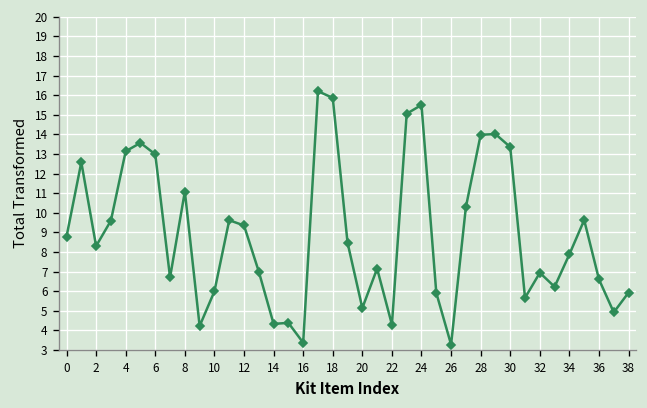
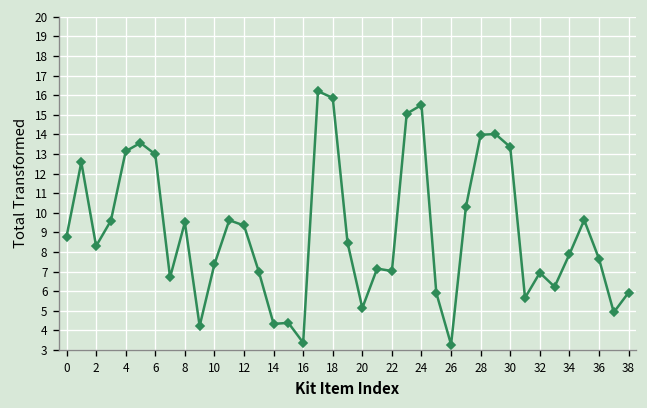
8: 11.1 -> 9.5
10: 6.0 -> 7.4
22: 4.3 -> 7.0
36: 6.6 -> 7.7
